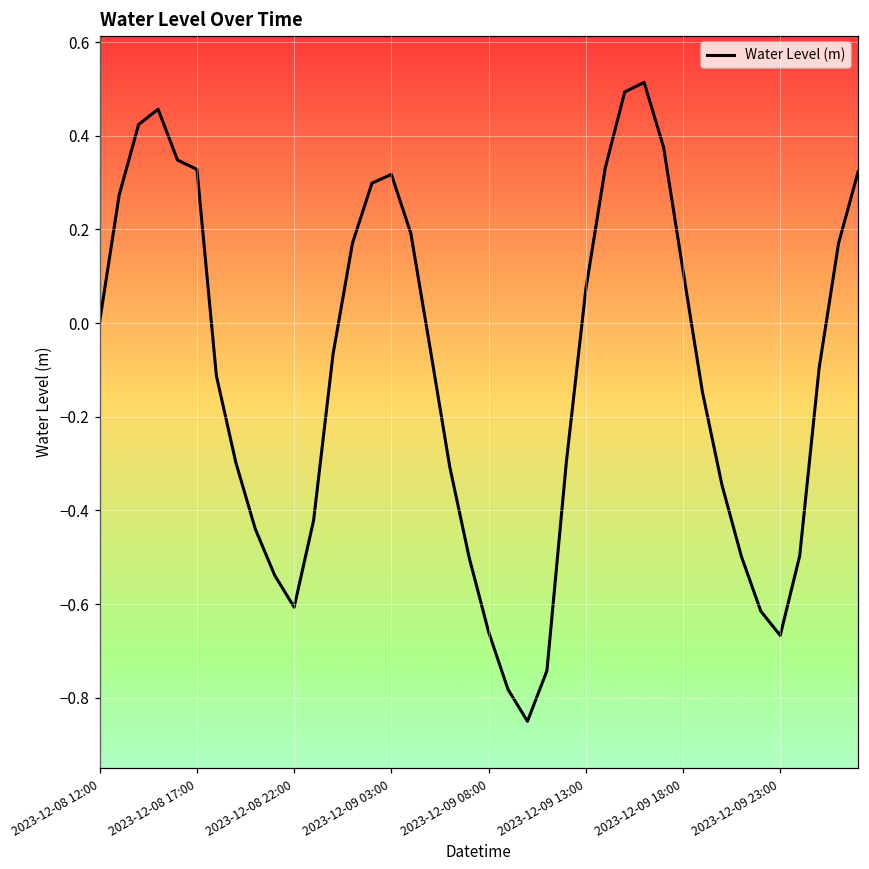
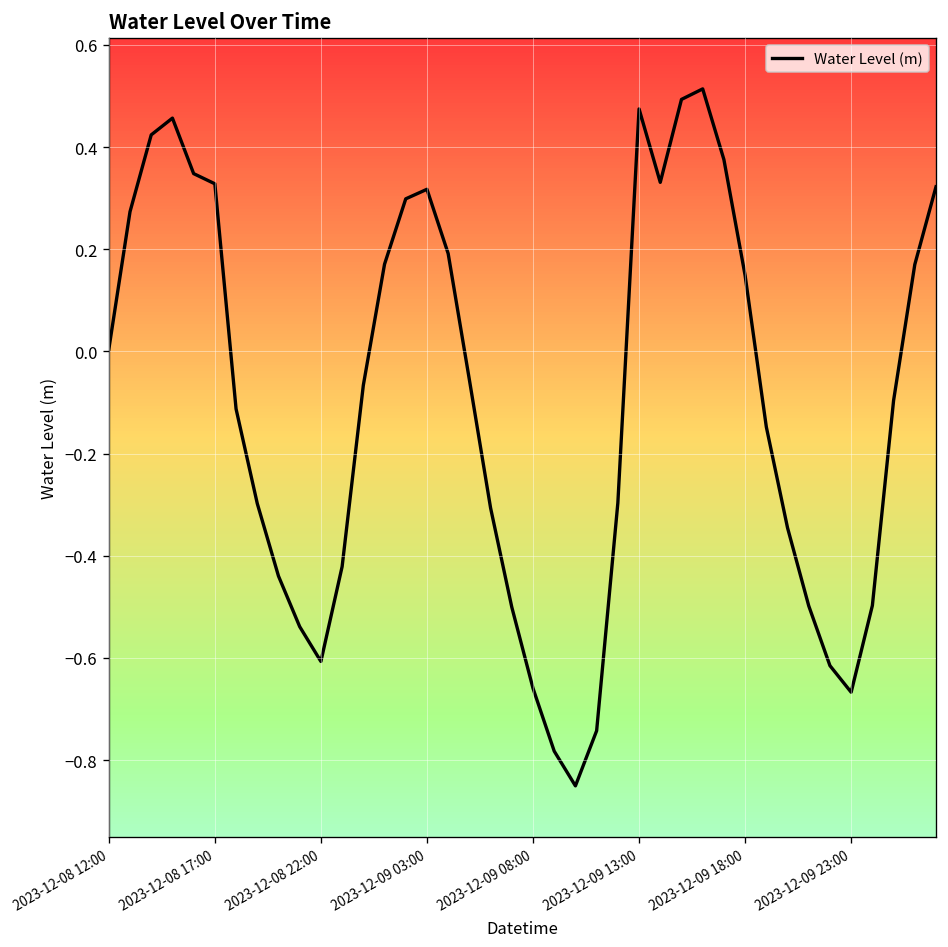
2023-12-09 13:00: 0.07 -> 0.47
2023-12-09 18:00: 0.11 -> 0.15
